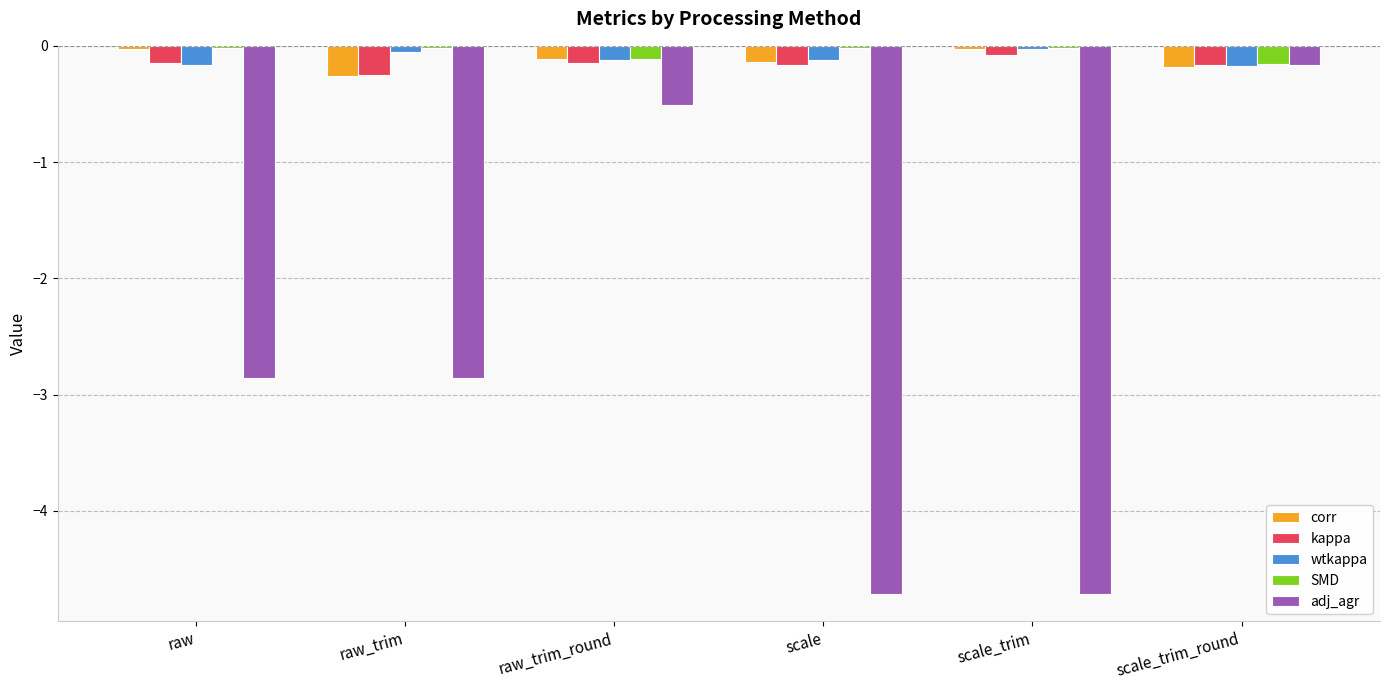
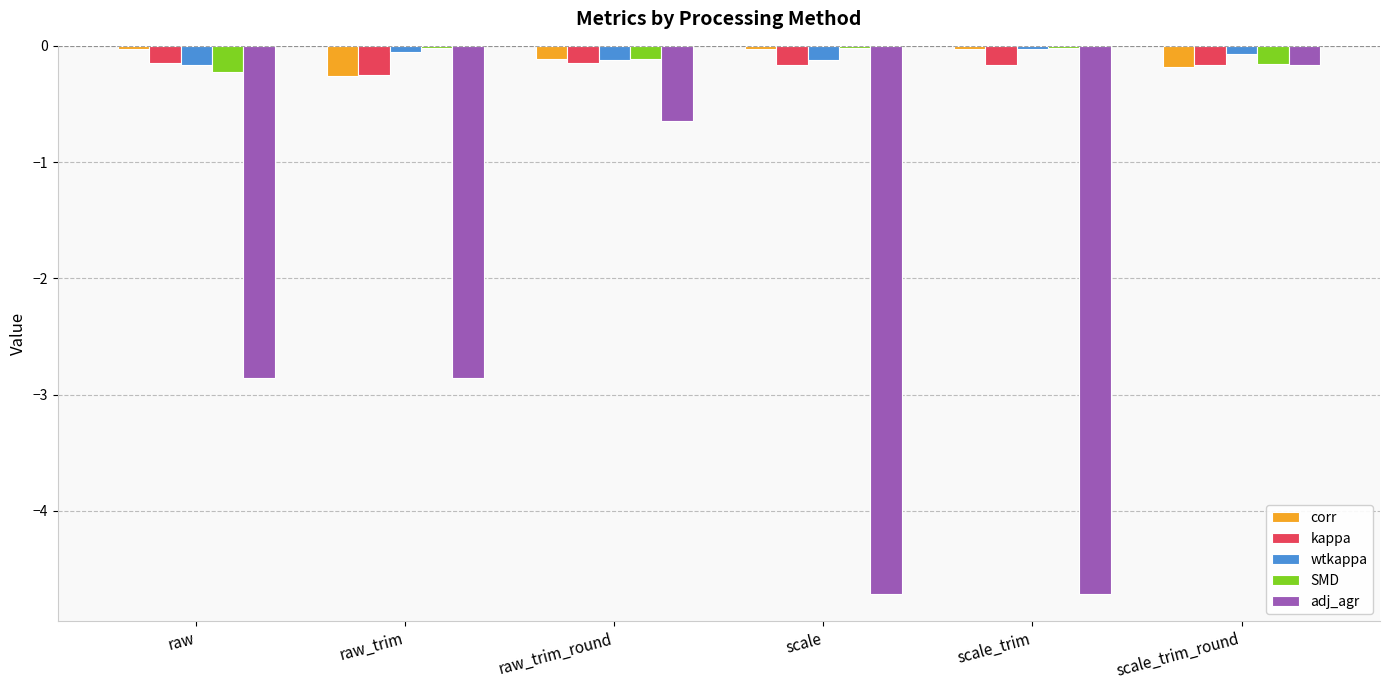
SMD, raw: -0.02 -> -0.22
adj_agr, raw_trim_round: -0.51 -> -0.65
corr, scale: -0.14 -> -0.03
kappa, scale_trim: -0.08 -> -0.16
wtkappa, scale_trim_round: -0.18 -> -0.07
